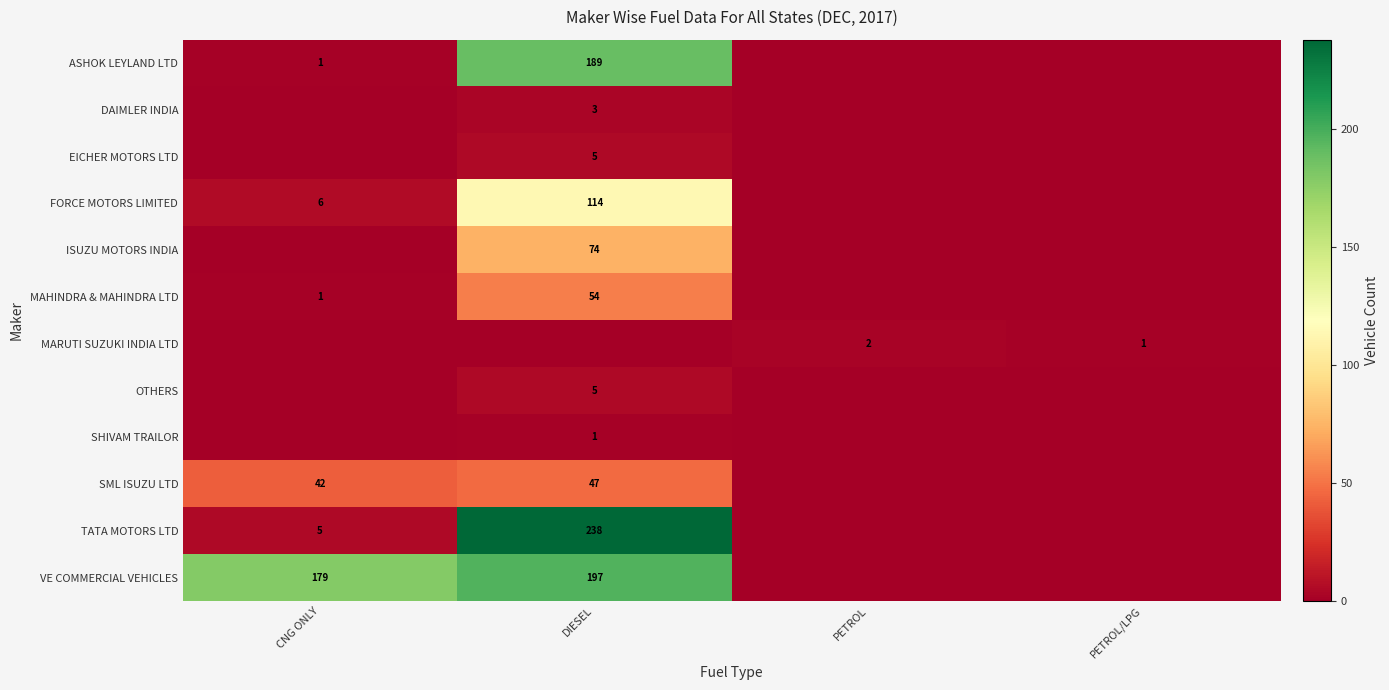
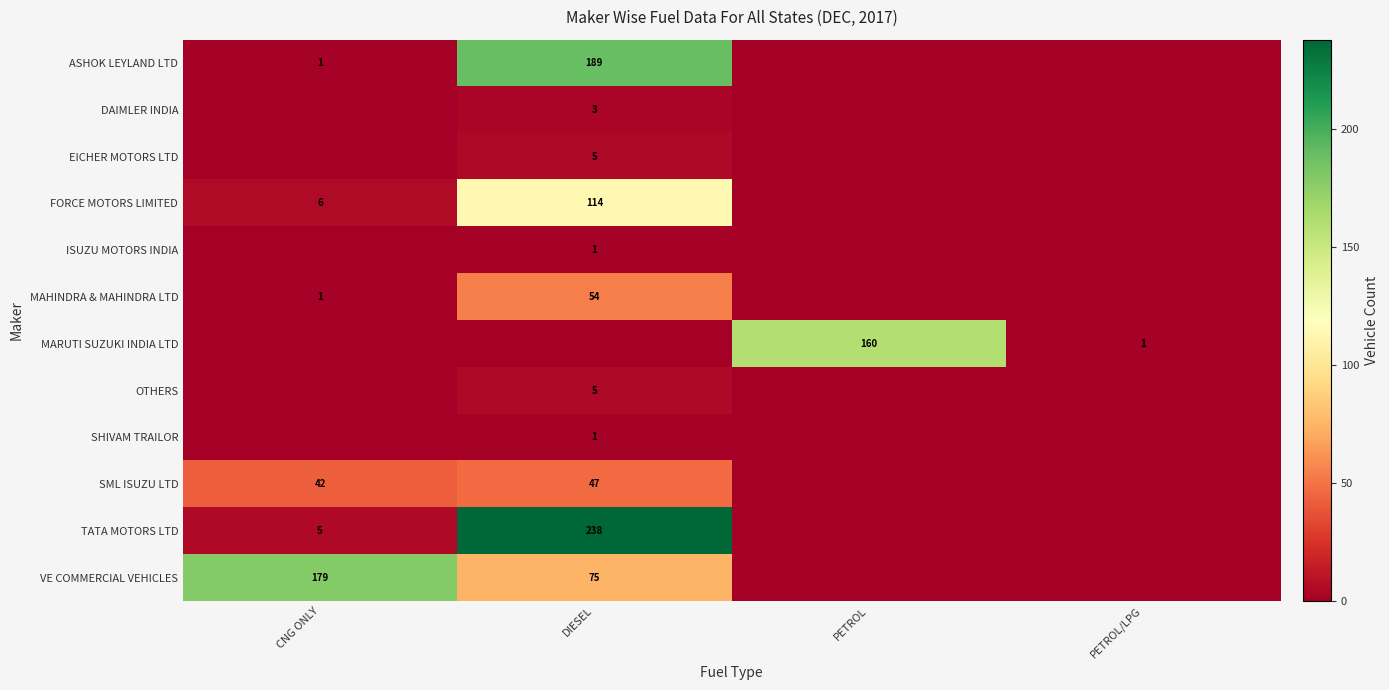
ISUZU MOTORS INDIA, DIESEL: 74 -> 1
MARUTI SUZUKI INDIA LTD, PETROL: 2 -> 160
VE COMMERCIAL VEHICLES, DIESEL: 197 -> 75
